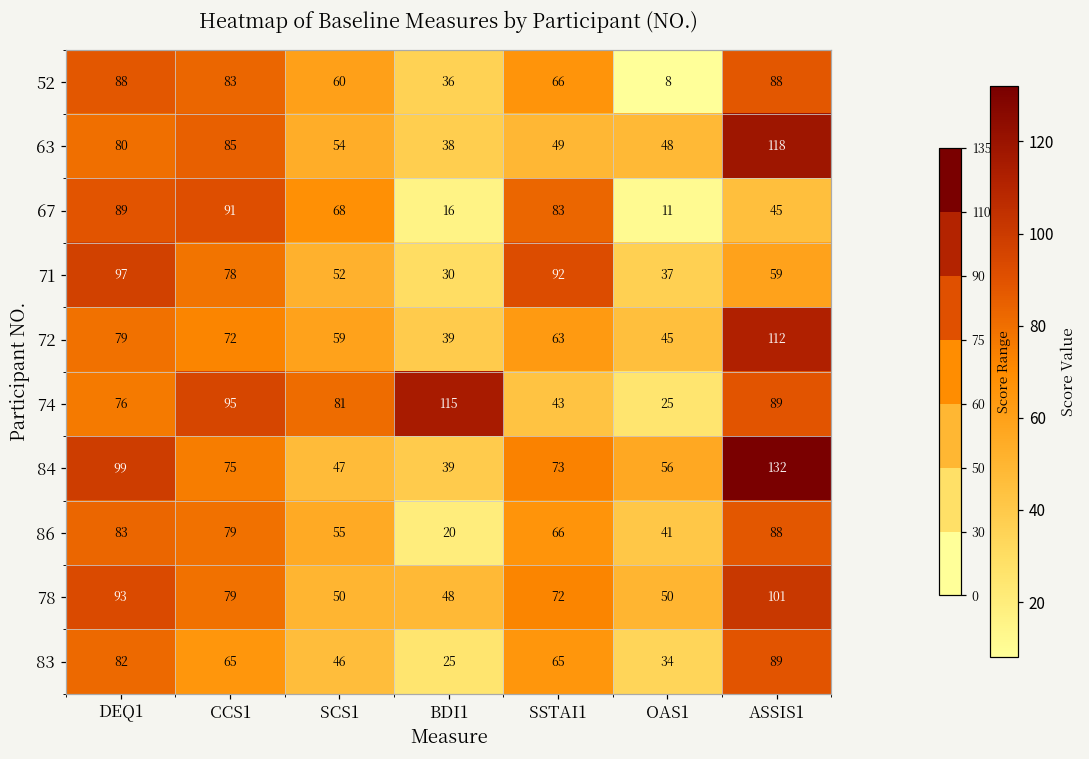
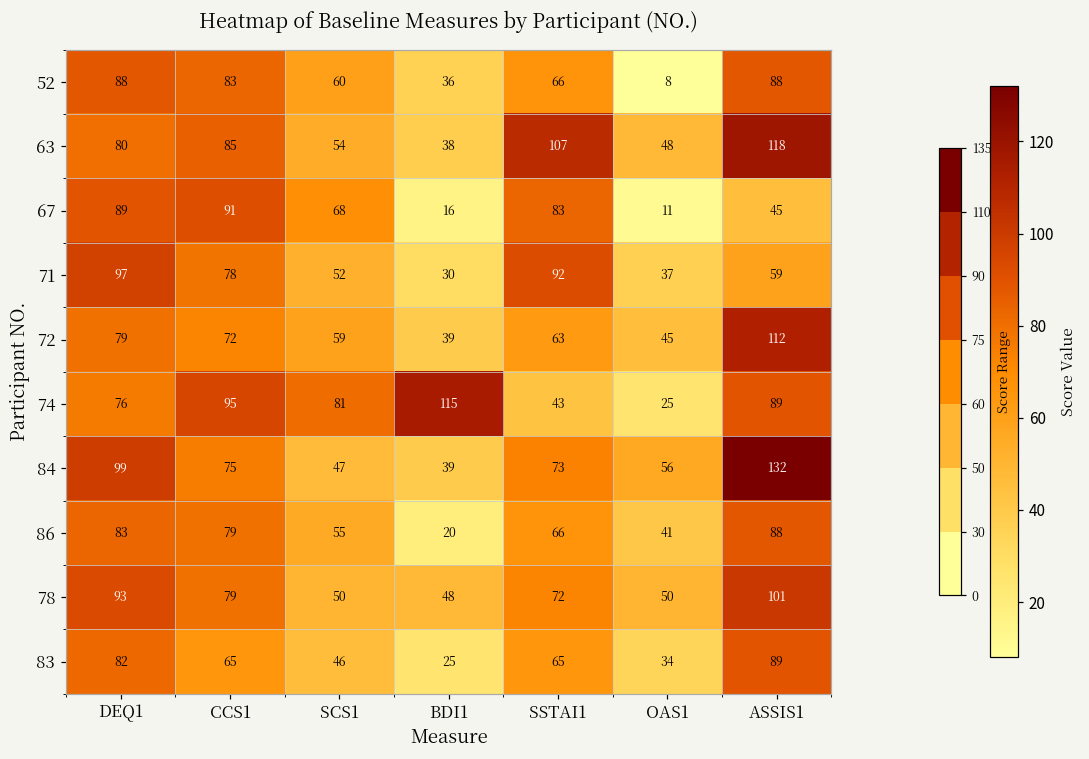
63, SSTAI1: 49 -> 107
